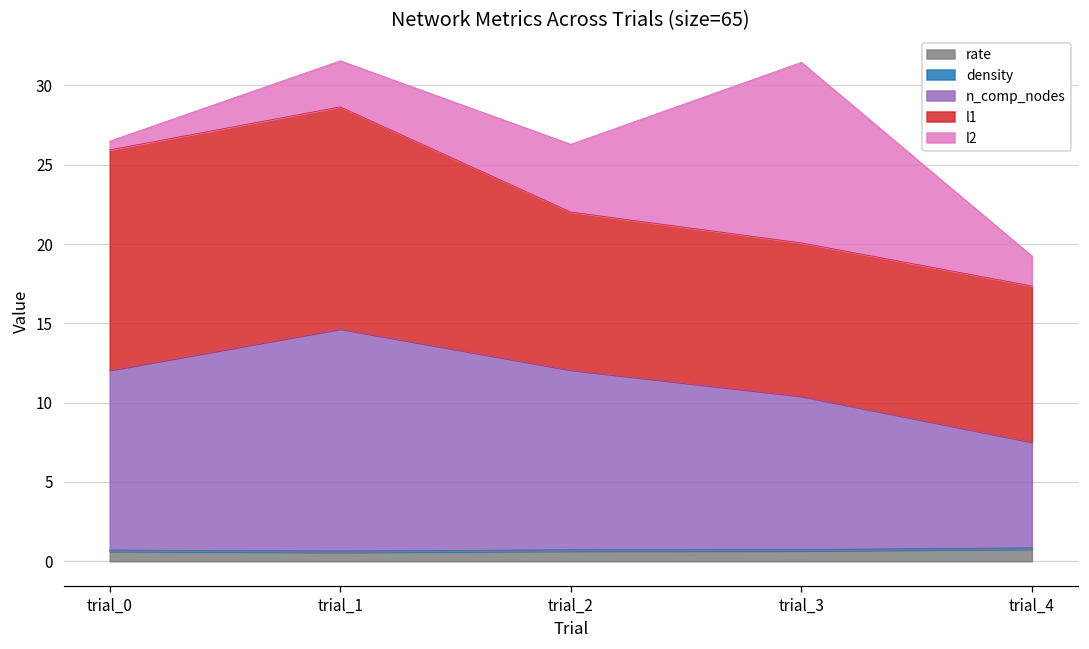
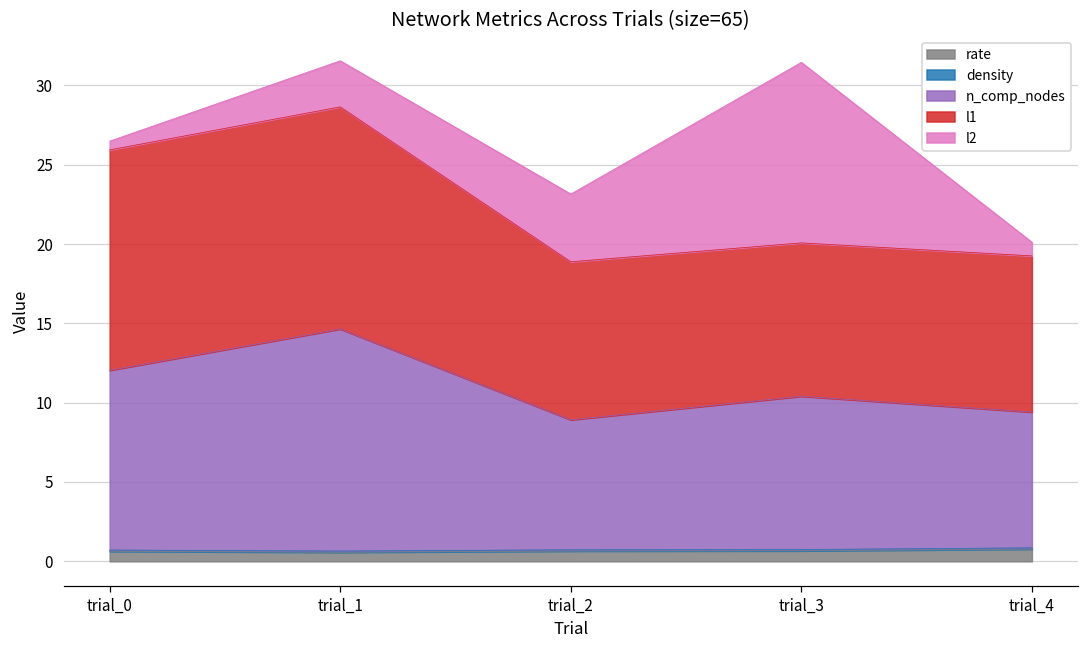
n_comp_nodes, trial_2: 11.3 -> 8.2
n_comp_nodes, trial_4: 6.7 -> 8.6
l2, trial_4: 1.9 -> 0.9
